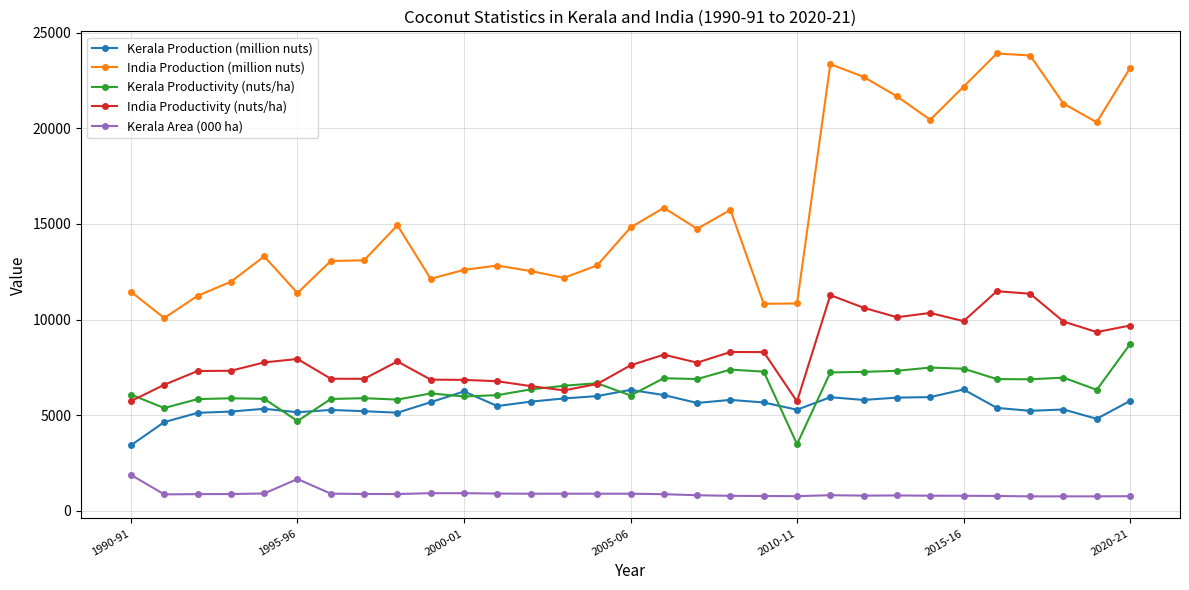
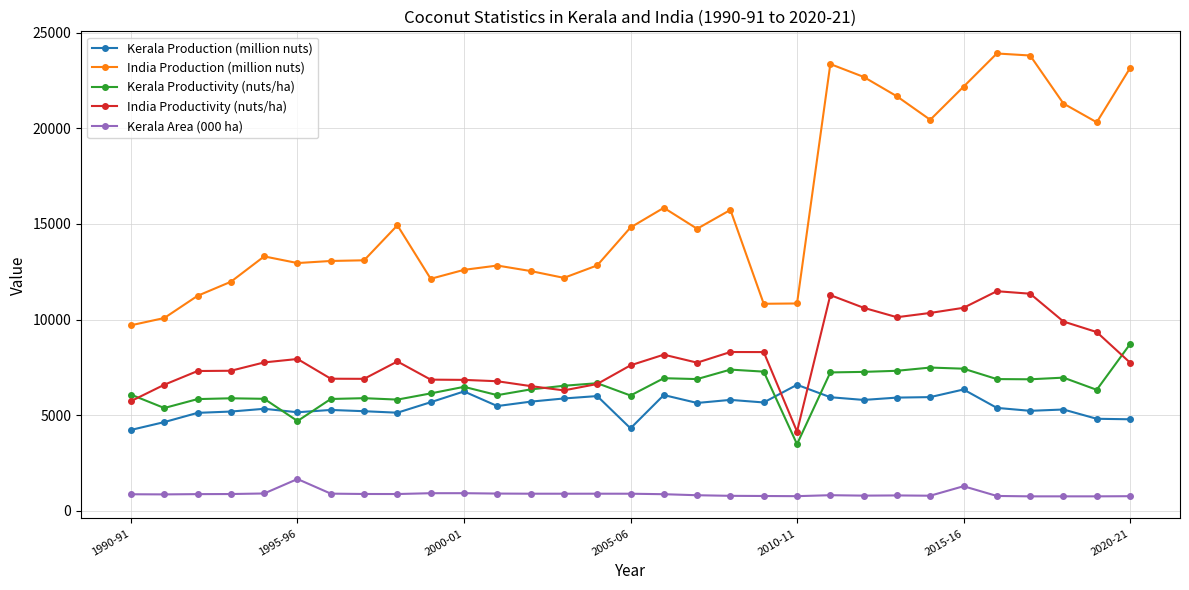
Kerala Production (million nuts), 1990-91: 3400 -> 4200
India Production (million nuts), 1990-91: 11400 -> 9700
Kerala Area (000 ha), 1990-91: 1900 -> 900
India Production (million nuts), 1995-96: 11400 -> 13000
Kerala Productivity (nuts/ha), 2000-01: 6000 -> 6500
Kerala Production (million nuts), 2005-06: 6300 -> 4300
Kerala Production (million nuts), 2010-11: 5300 -> 6600
India Productivity (nuts/ha), 2010-11: 5700 -> 4100
India Productivity (nuts/ha), 2015-16: 9900 -> 10600
Kerala Area (000 ha), 2015-16: 800 -> 1300
Kerala Production (million nuts), 2020-21: 5700 -> 4800
India Productivity (nuts/ha), 2020-21: 9700 -> 7700
